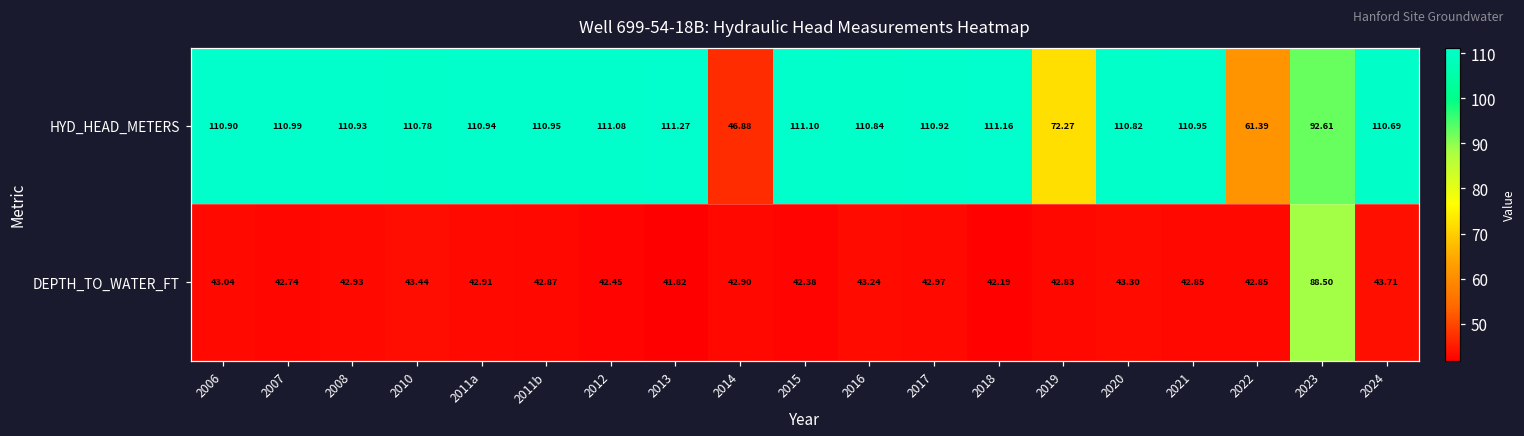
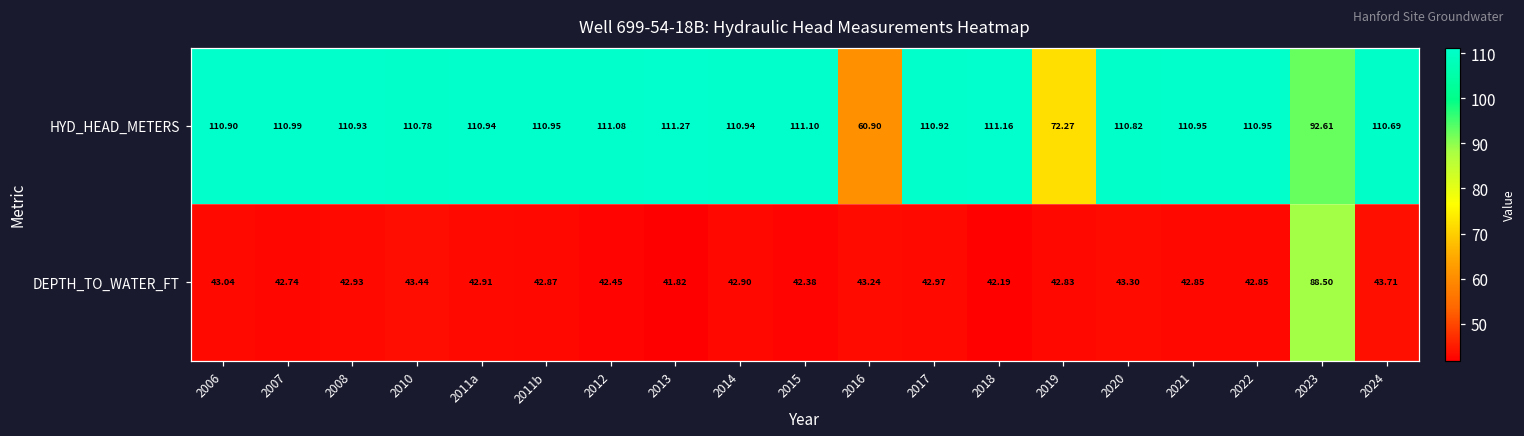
HYD_HEAD_METERS, 2014: 46.88 -> 110.94
HYD_HEAD_METERS, 2016: 110.84 -> 60.90
HYD_HEAD_METERS, 2022: 61.39 -> 110.95
